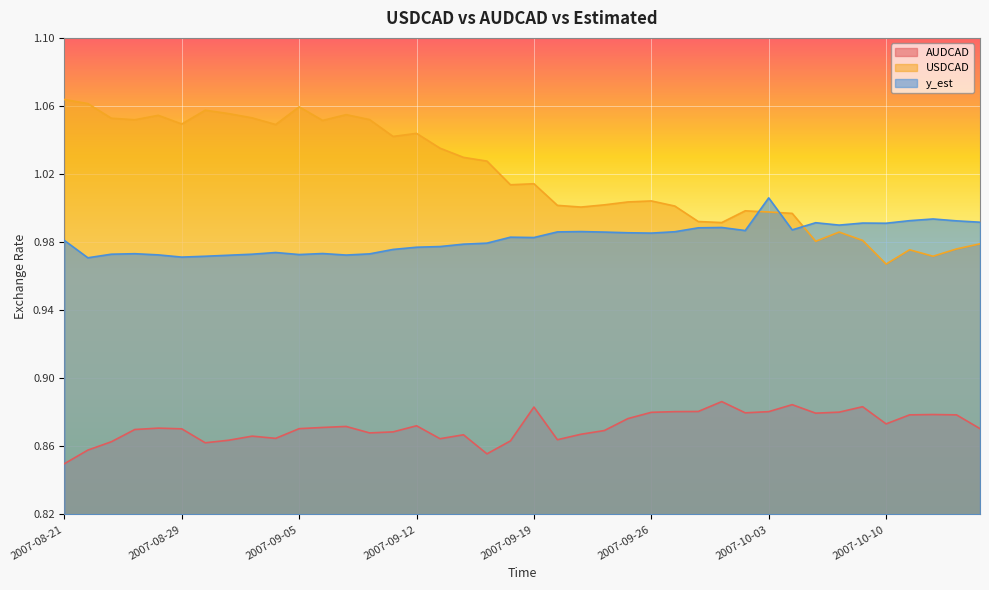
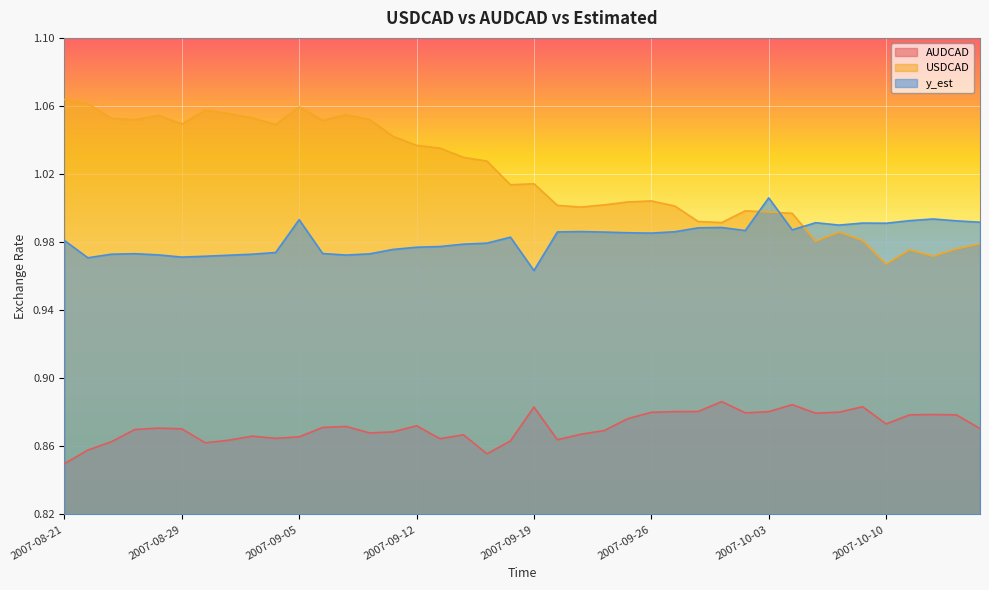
AUDCAD, 2007-09-05: 0.870 -> 0.866
y_est, 2007-09-05: 0.973 -> 0.993
USDCAD, 2007-09-12: 1.044 -> 1.037
y_est, 2007-09-19: 0.983 -> 0.963
